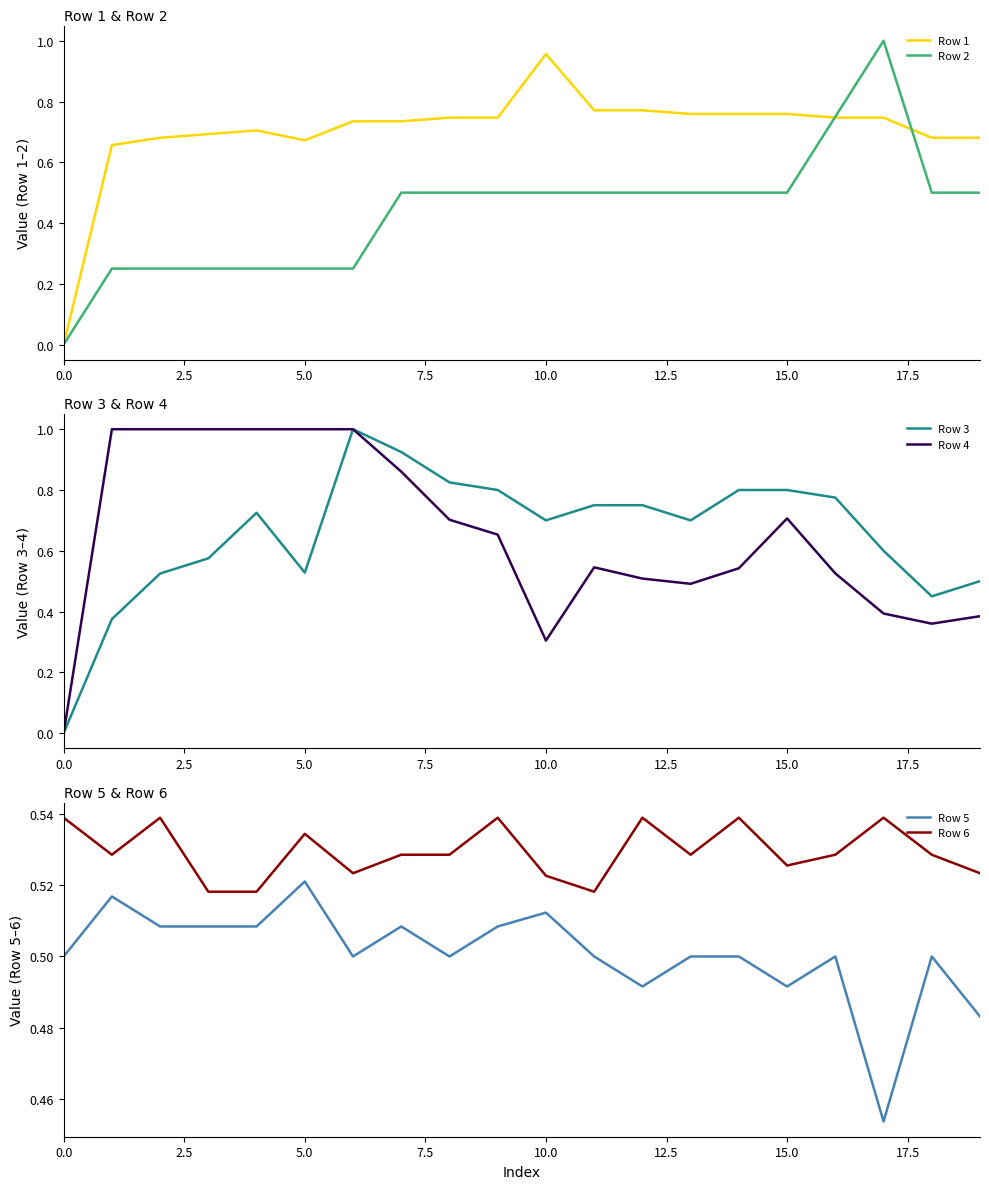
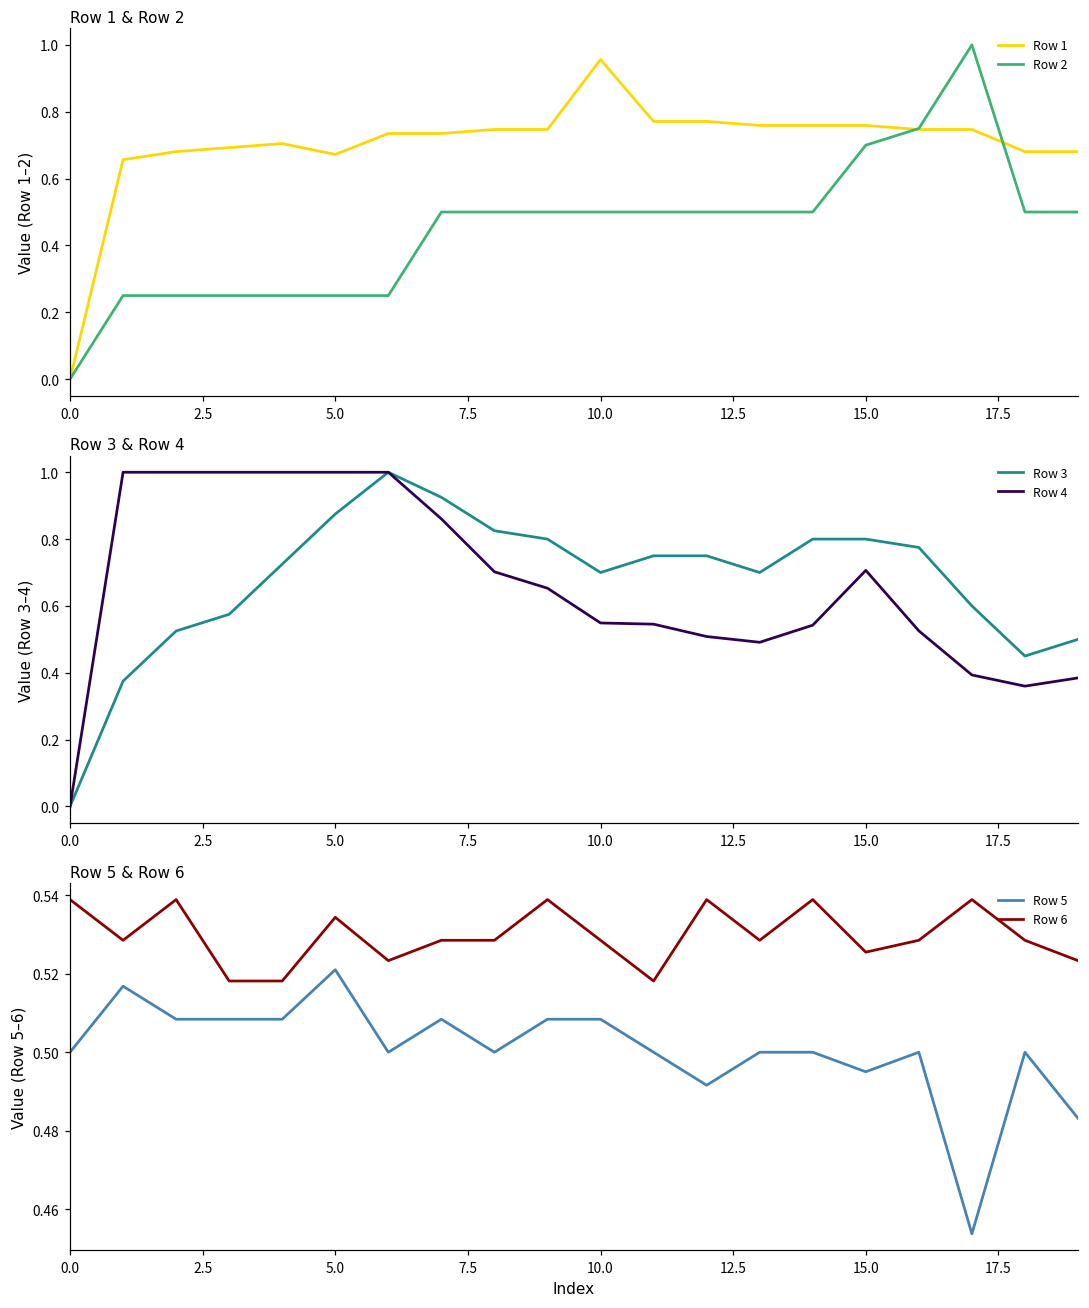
Row 1 & Row 2, Row 2, 15.0: 0.5 -> 0.7
Row 3 & Row 4, Row 3, 5.0: 0.53 -> 0.88
Row 3 & Row 4, Row 4, 10.0: 0.30 -> 0.55
Row 5 & Row 6, Row 5, 10.0: 0.512 -> 0.508
Row 5 & Row 6, Row 6, 10.0: 0.523 -> 0.528
Row 5 & Row 6, Row 5, 15.0: 0.492 -> 0.495
